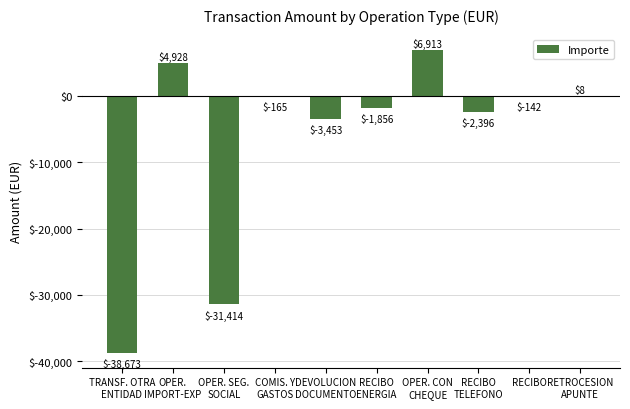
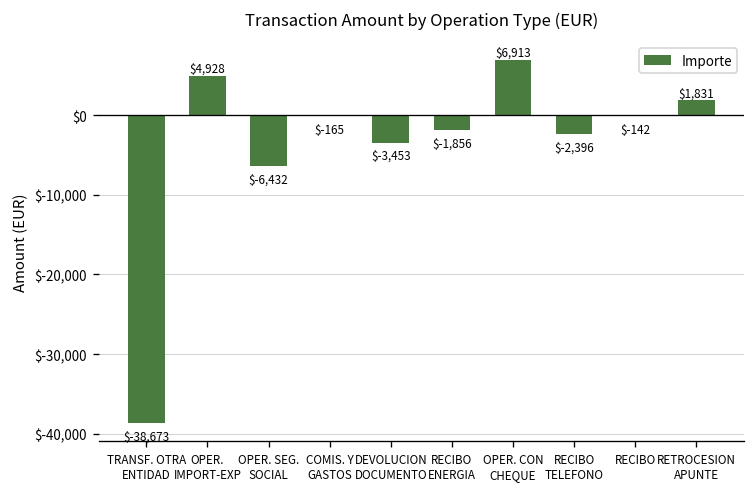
OPER. SEG. SOCIAL: $-31,414 -> $-6,432
RETROCESION APUNTE: $8 -> $1,831
